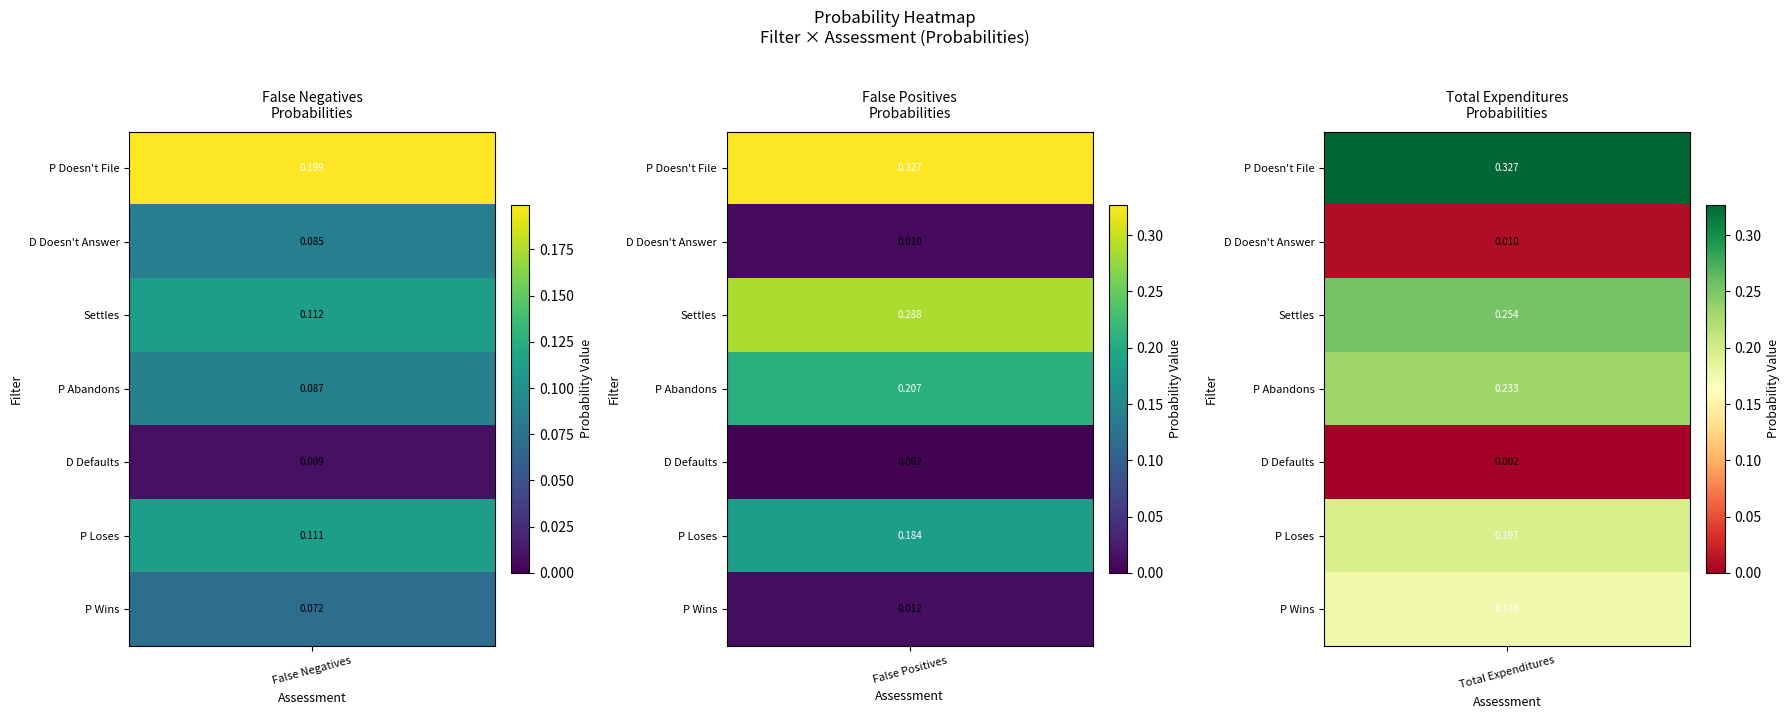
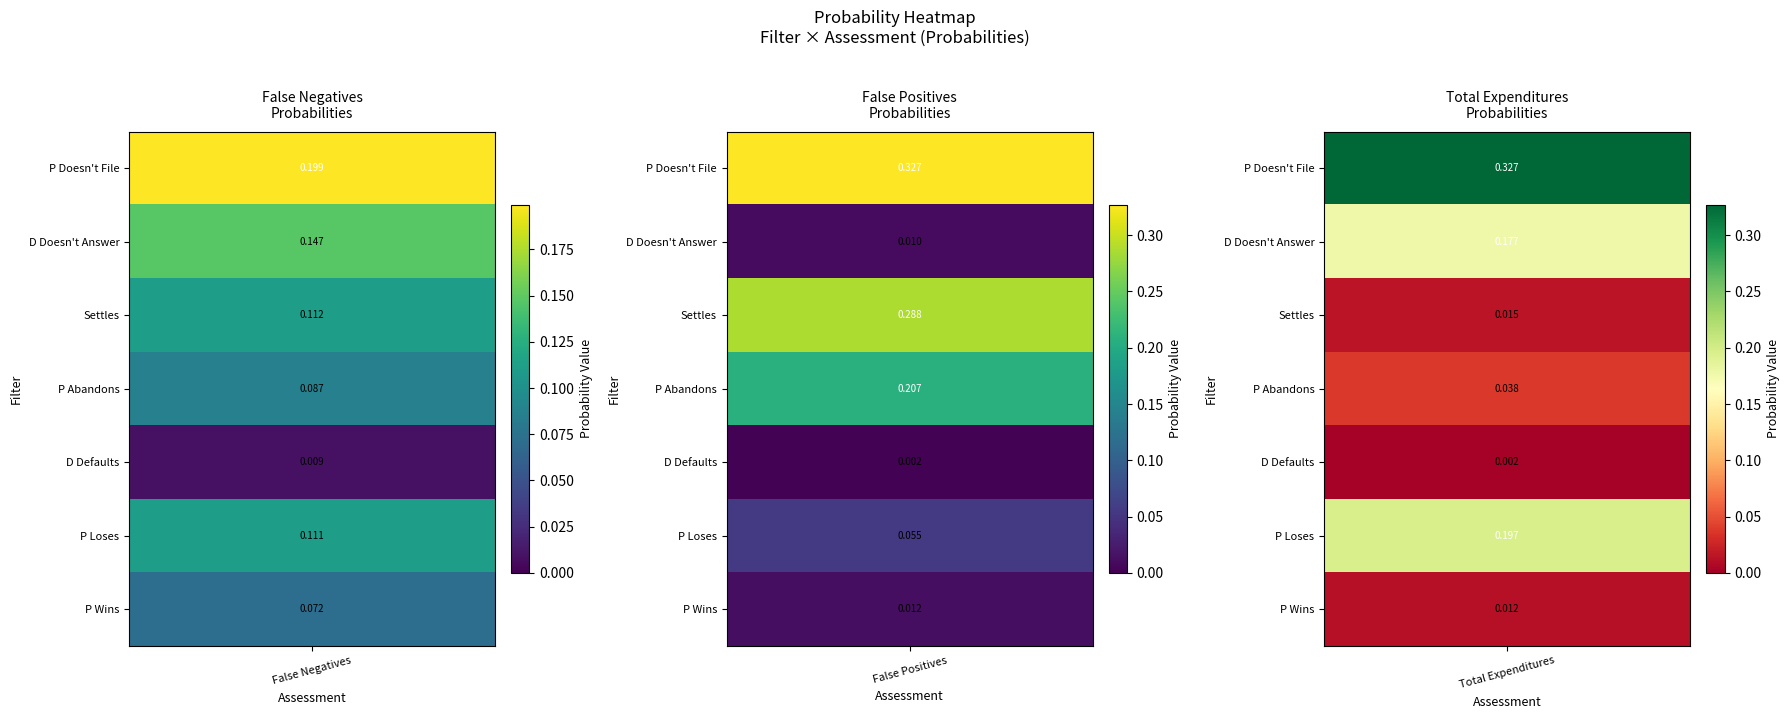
False Negatives Probabilities, D Doesn't Answer, False Negatives: 0.085 -> 0.147
False Positives Probabilities, P Loses, False Positives: 0.184 -> 0.055
Total Expenditures Probabilities, D Doesn't Answer, Total Expenditures: 0.010 -> 0.177
Total Expenditures Probabilities, Settles, Total Expenditures: 0.254 -> 0.015
Total Expenditures Probabilities, P Abandons, Total Expenditures: 0.233 -> 0.038
Total Expenditures Probabilities, P Wins, Total Expenditures: 0.176 -> 0.012
